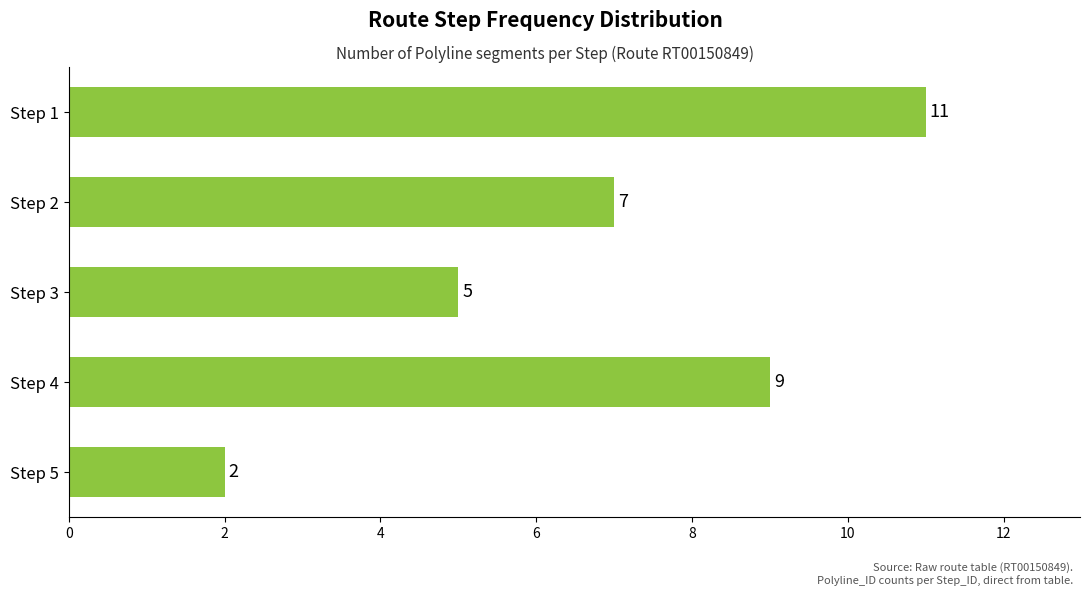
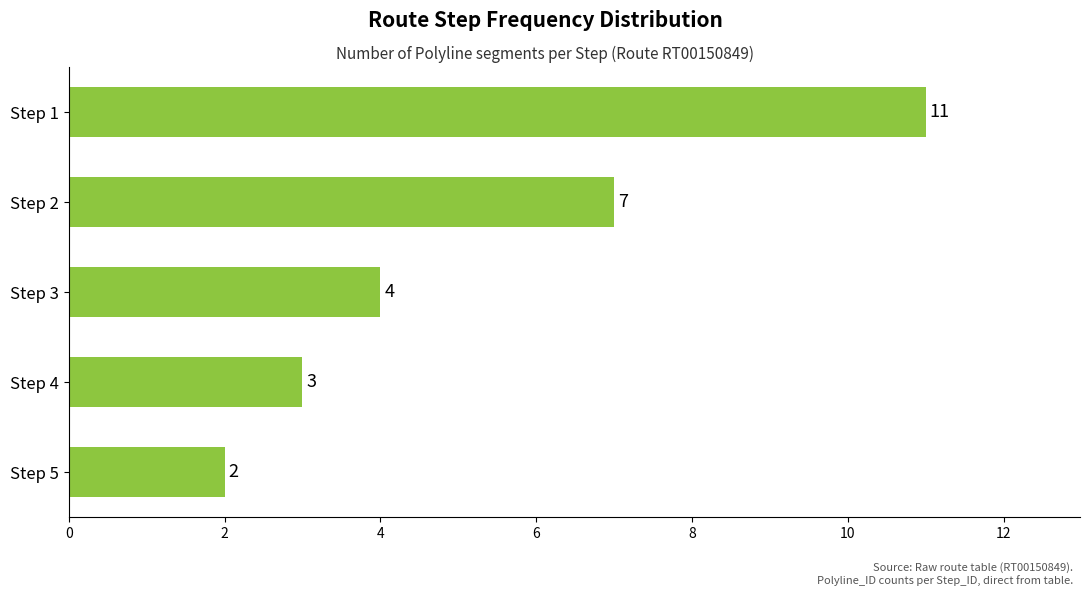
Step 3: 5 -> 4
Step 4: 9 -> 3
